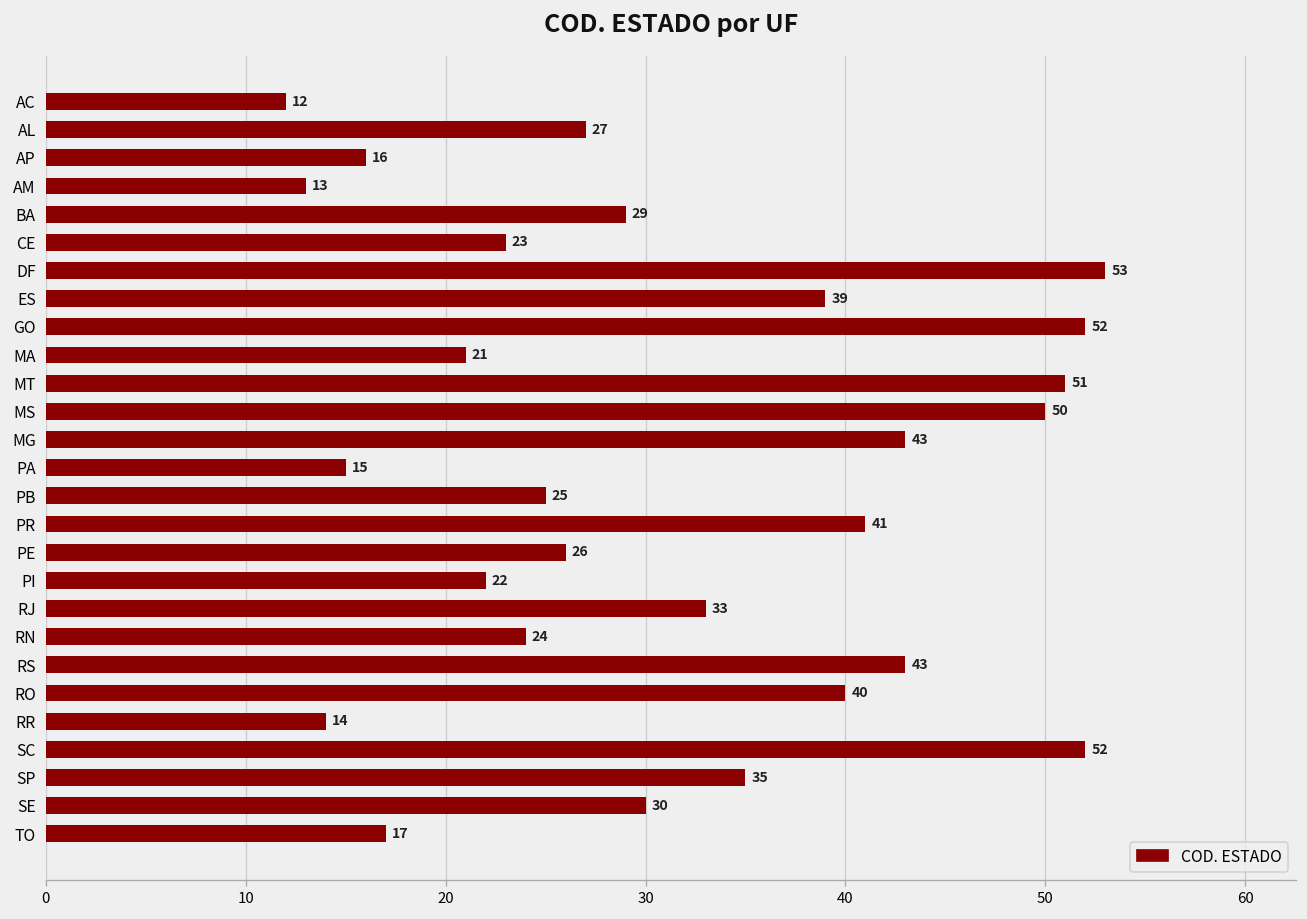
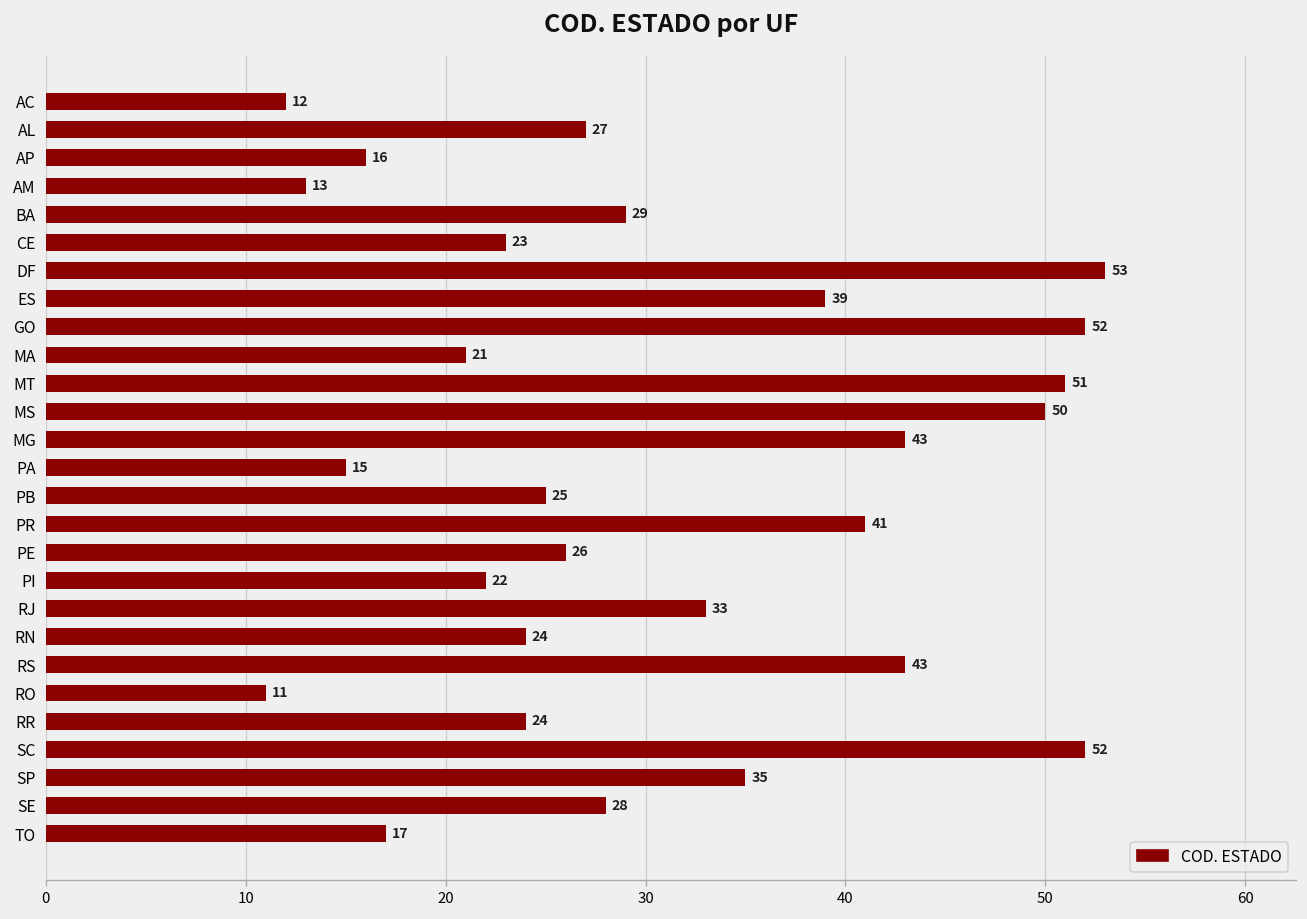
RO: 40 -> 11
RR: 14 -> 24
SE: 30 -> 28
